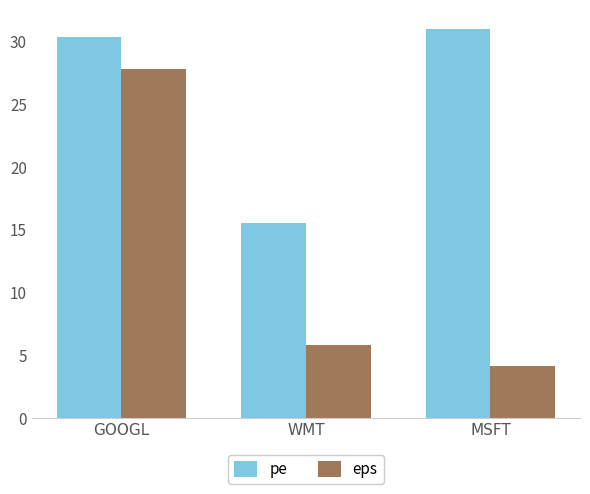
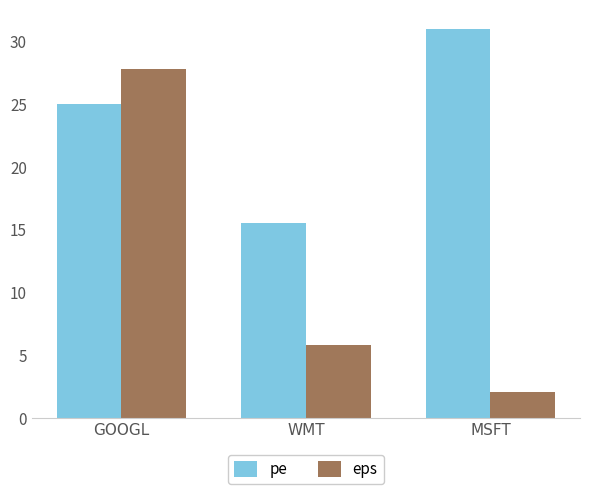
pe, GOOGL: 30.4 -> 25.0
eps, MSFT: 4.2 -> 2.1
